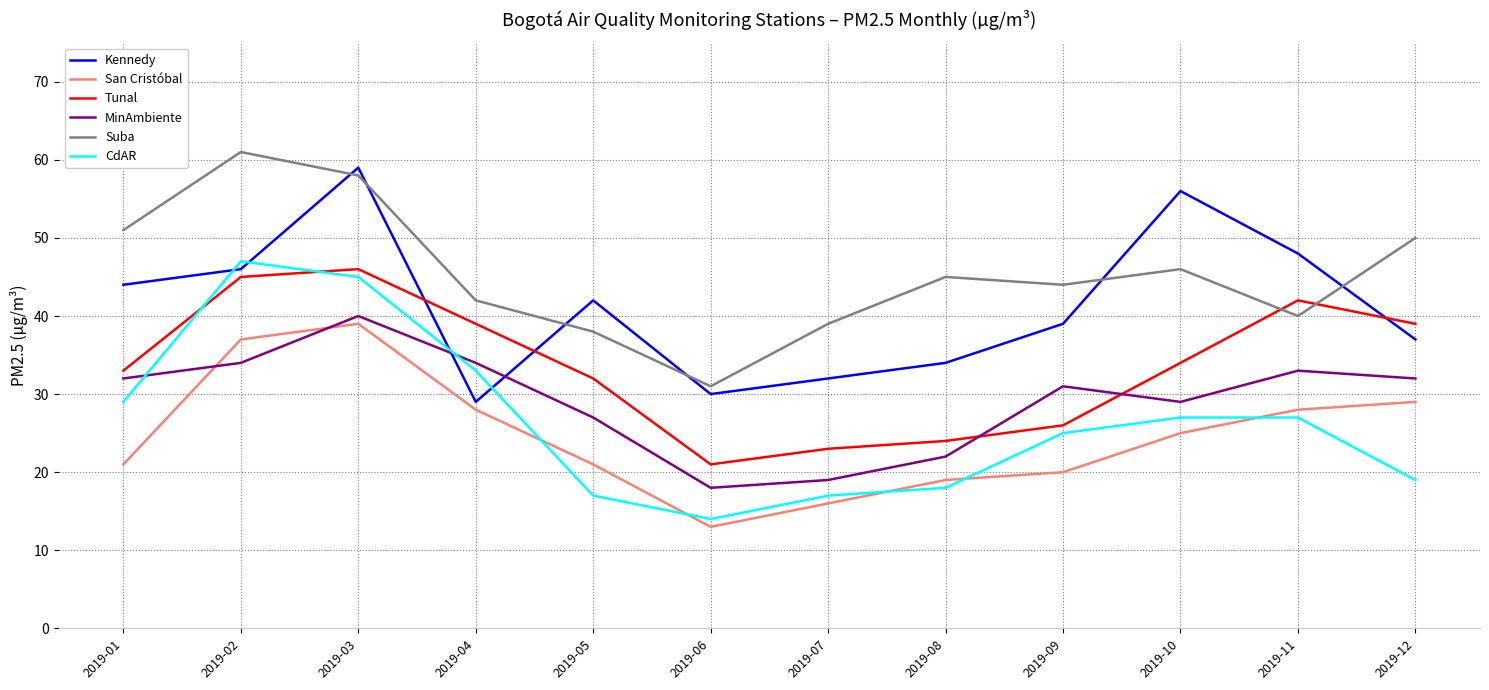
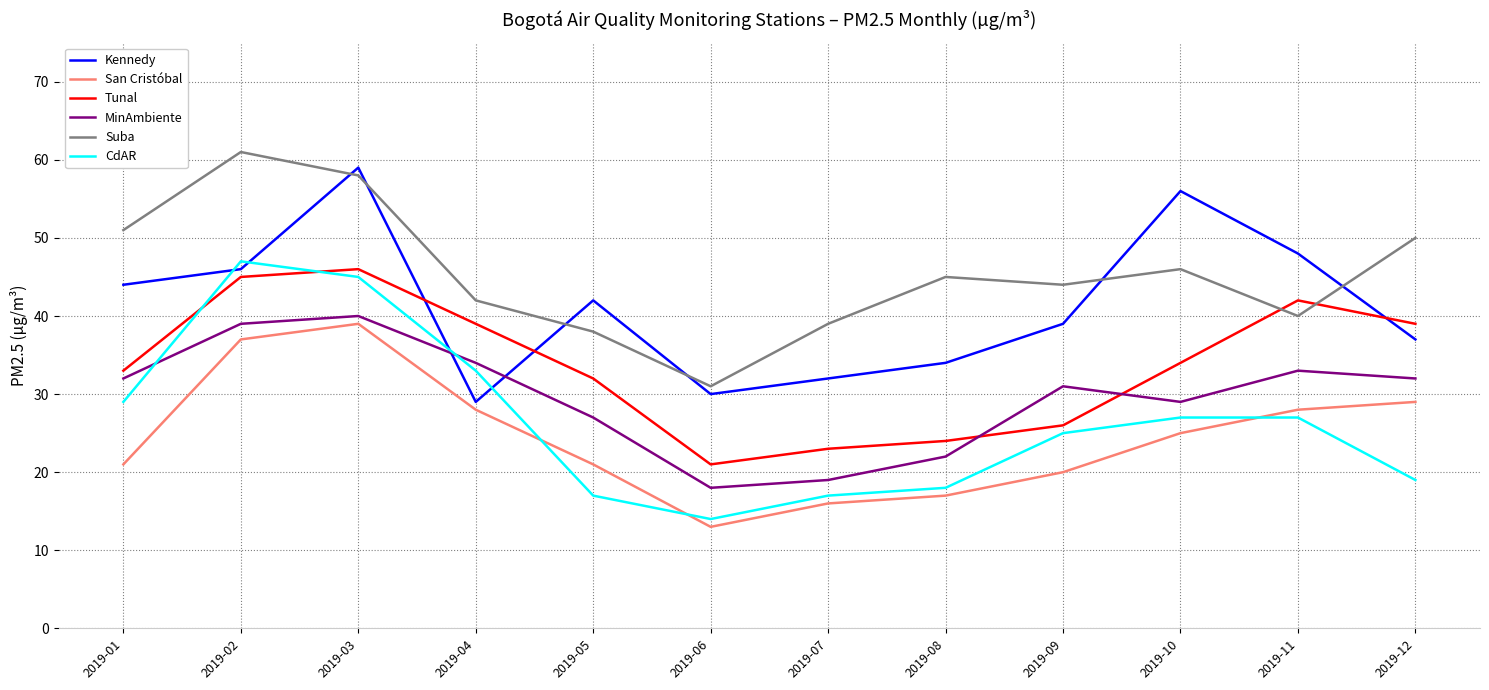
MinAmbiente, 2019-02: 34 -> 39
San Cristóbal, 2019-08: 19 -> 17
